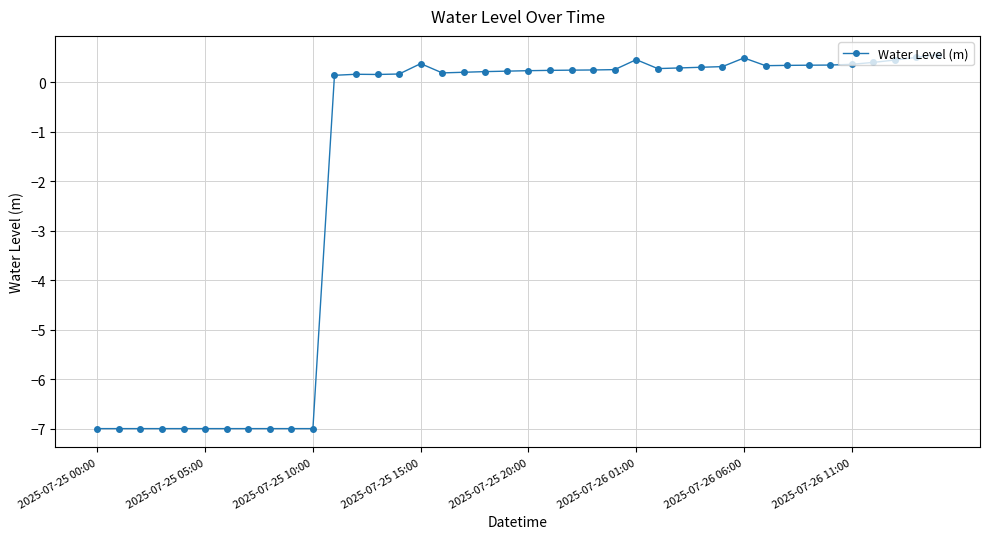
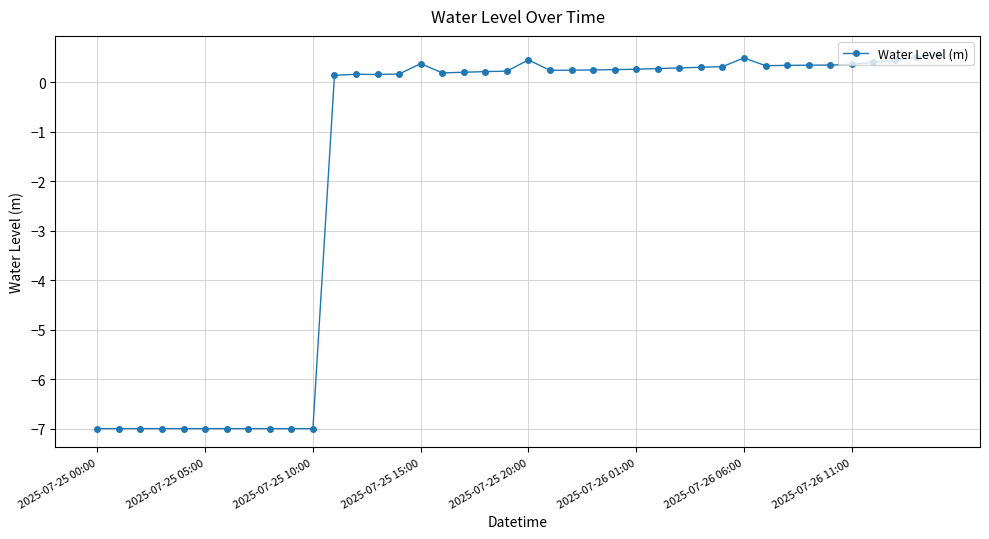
2025-07-25 20:00: 0.2 -> 0.5
2025-07-26 01:00: 0.5 -> 0.3
